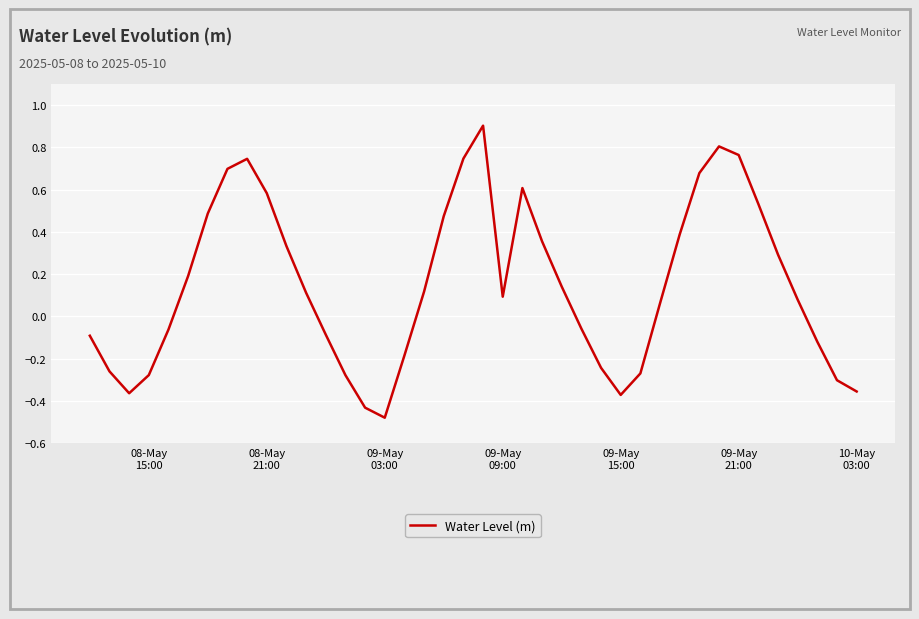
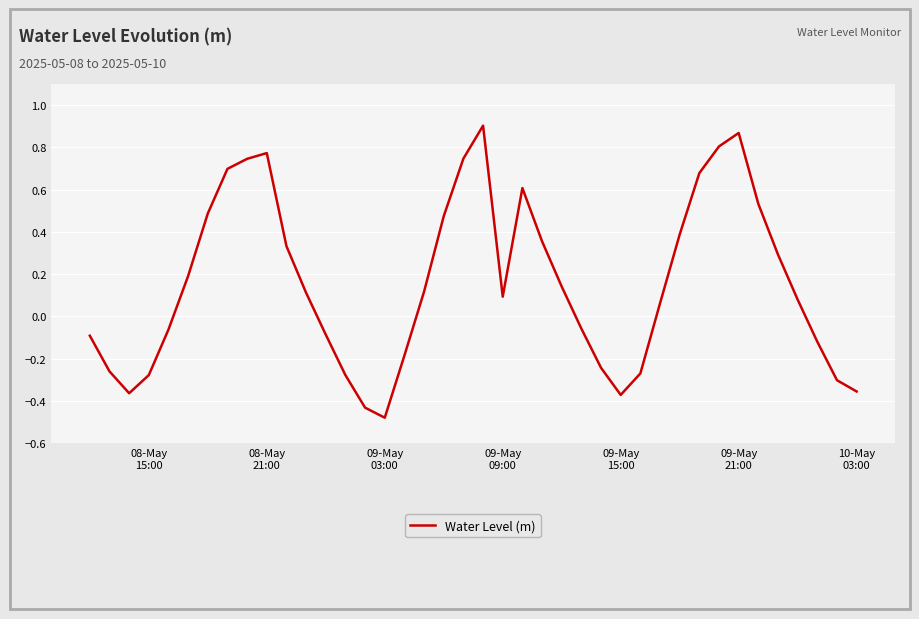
08-May 21:00: 0.58 -> 0.77
09-May 21:00: 0.76 -> 0.87
